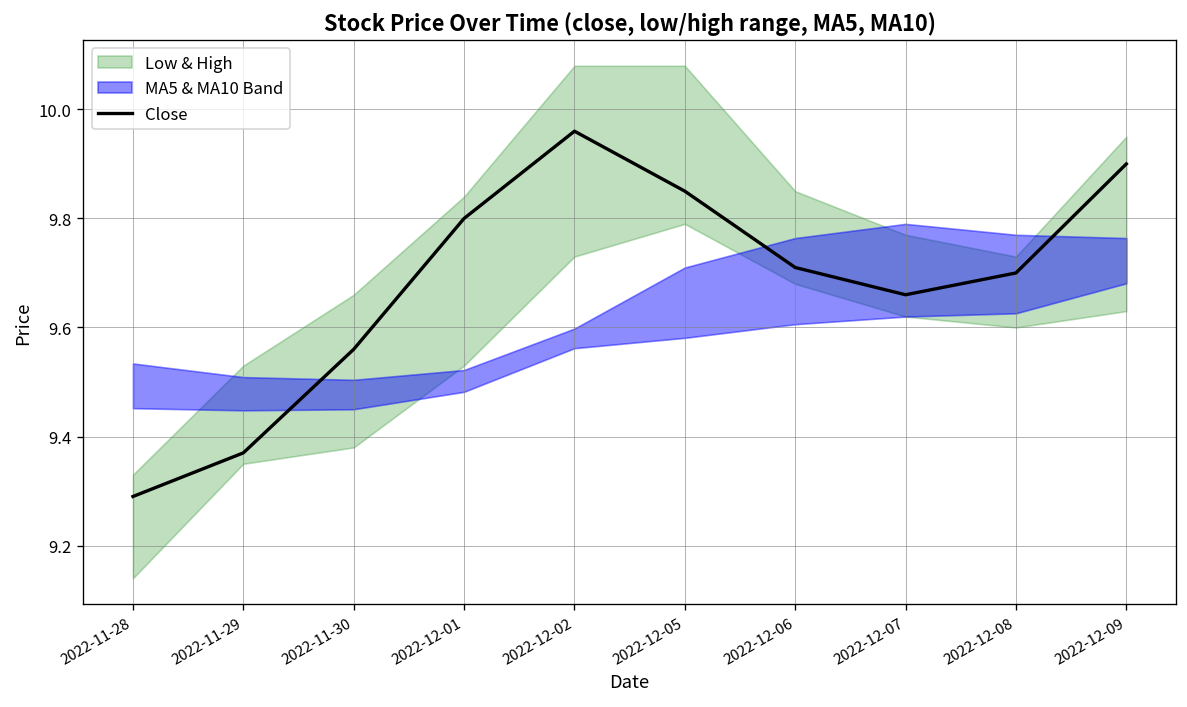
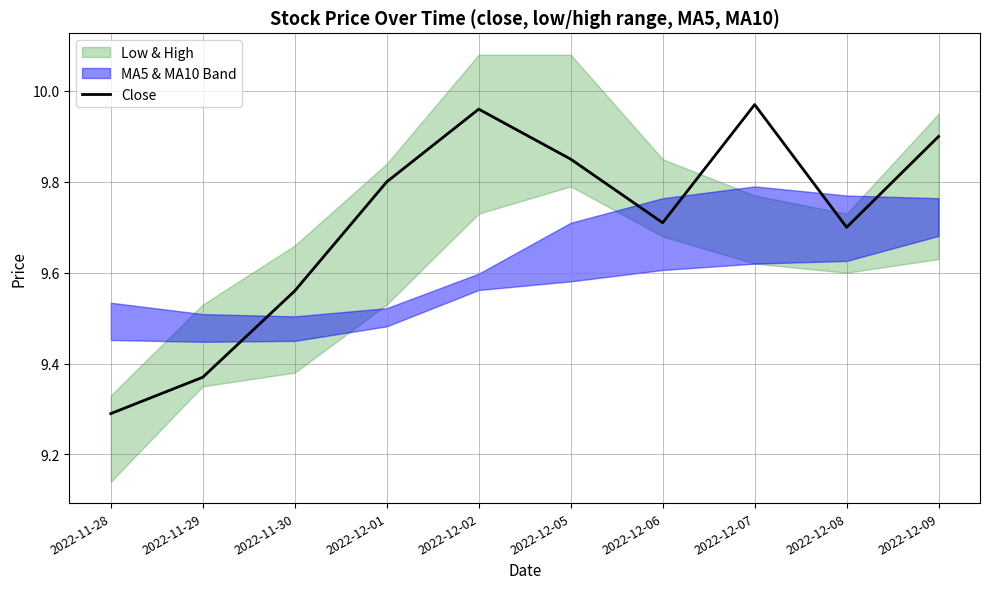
Close, 2022-12-07: 9.66 -> 9.97
